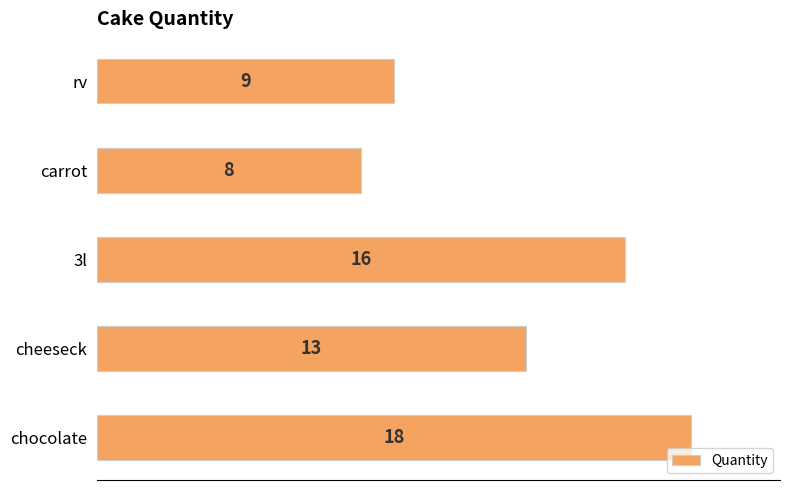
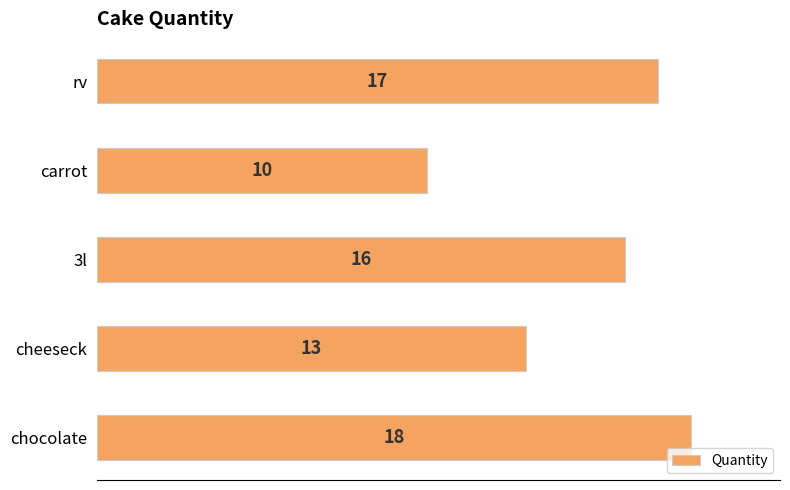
rv: 9 -> 17
carrot: 8 -> 10
